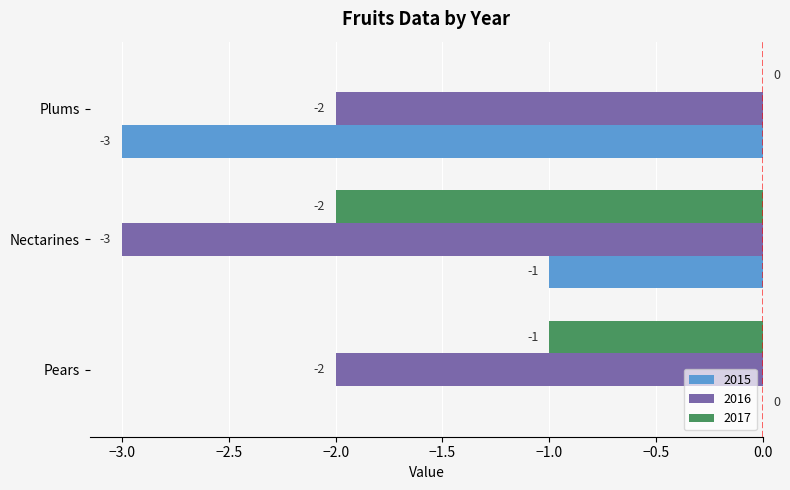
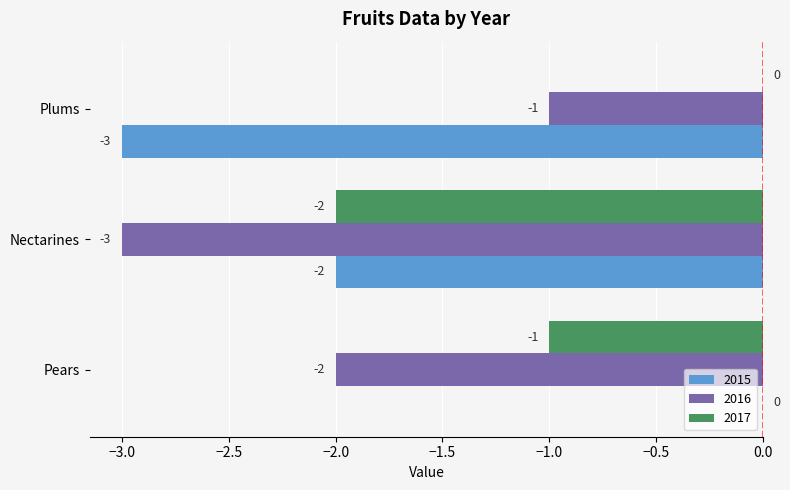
2016, Plums: -2 -> -1
2015, Nectarines: -1 -> -2
